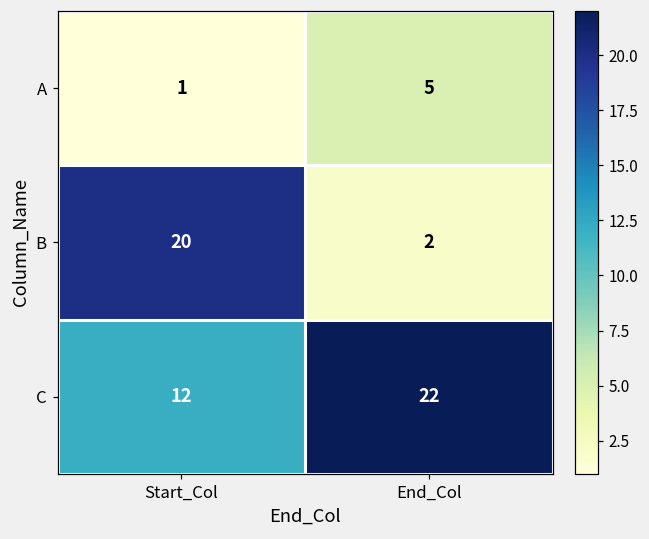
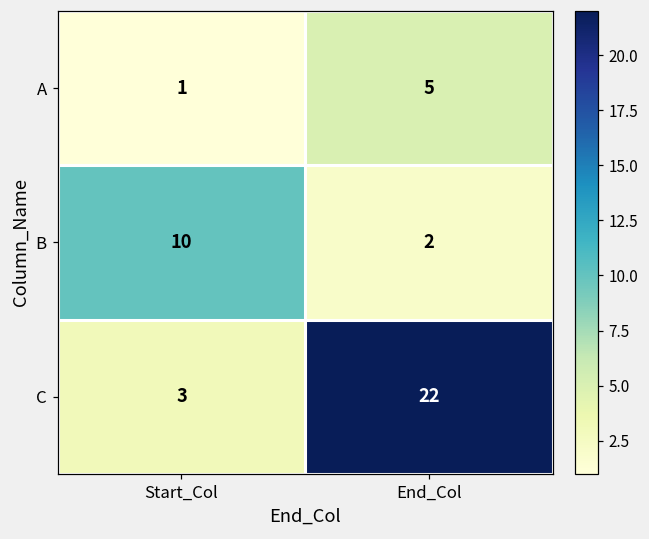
B, Start_Col: 20 -> 10
C, Start_Col: 12 -> 3
